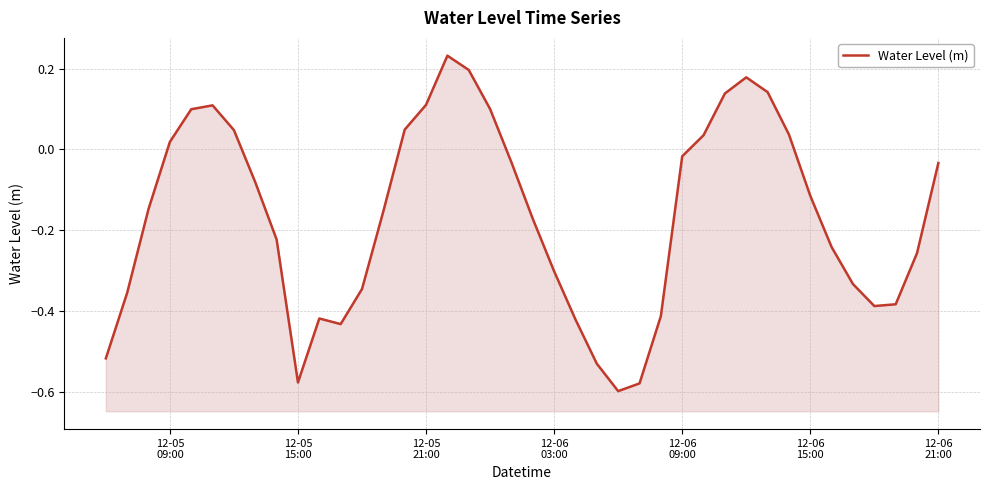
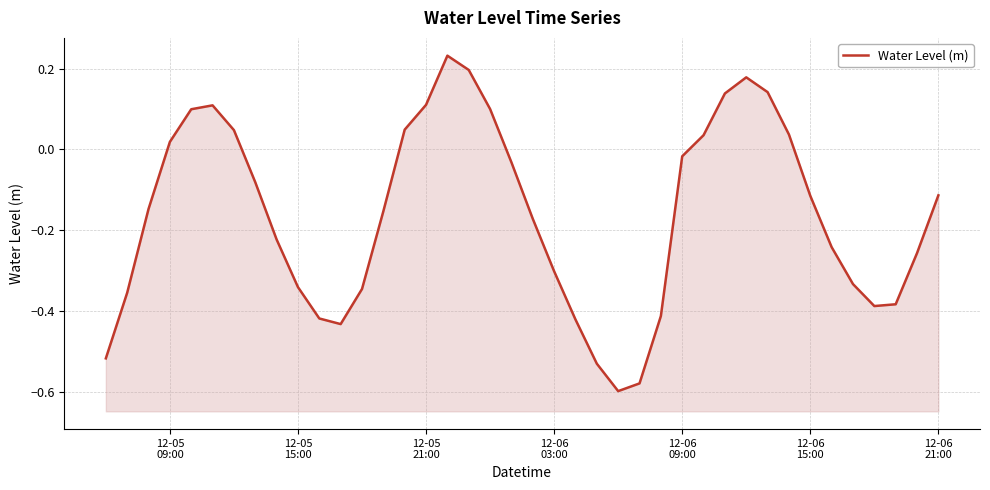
12-05 15:00: -0.58 -> -0.34
12-06 21:00: -0.03 -> -0.11
